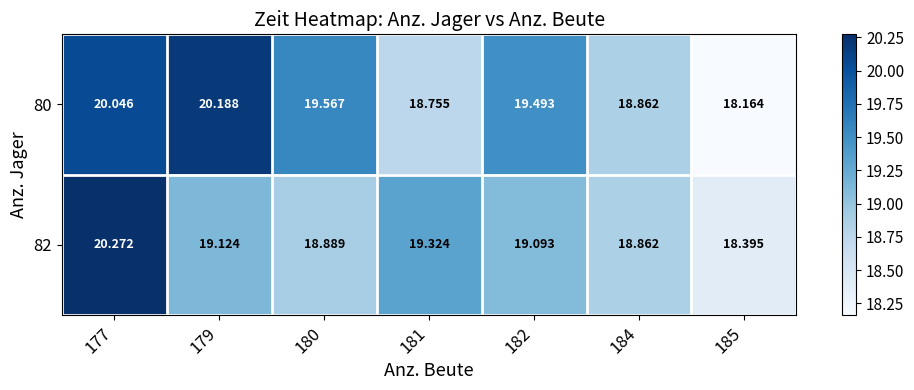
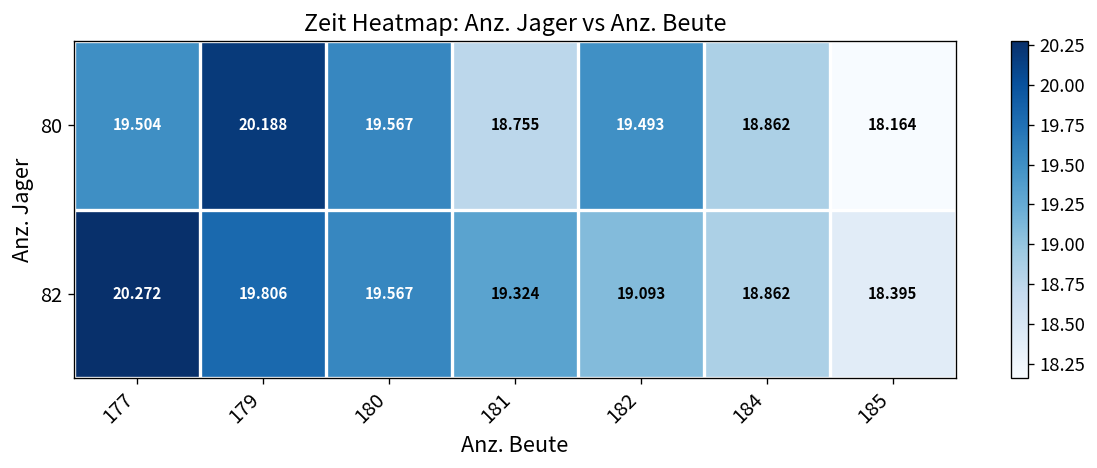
80, 177: 20.046 -> 19.504
82, 179: 19.124 -> 19.806
82, 180: 18.889 -> 19.567
